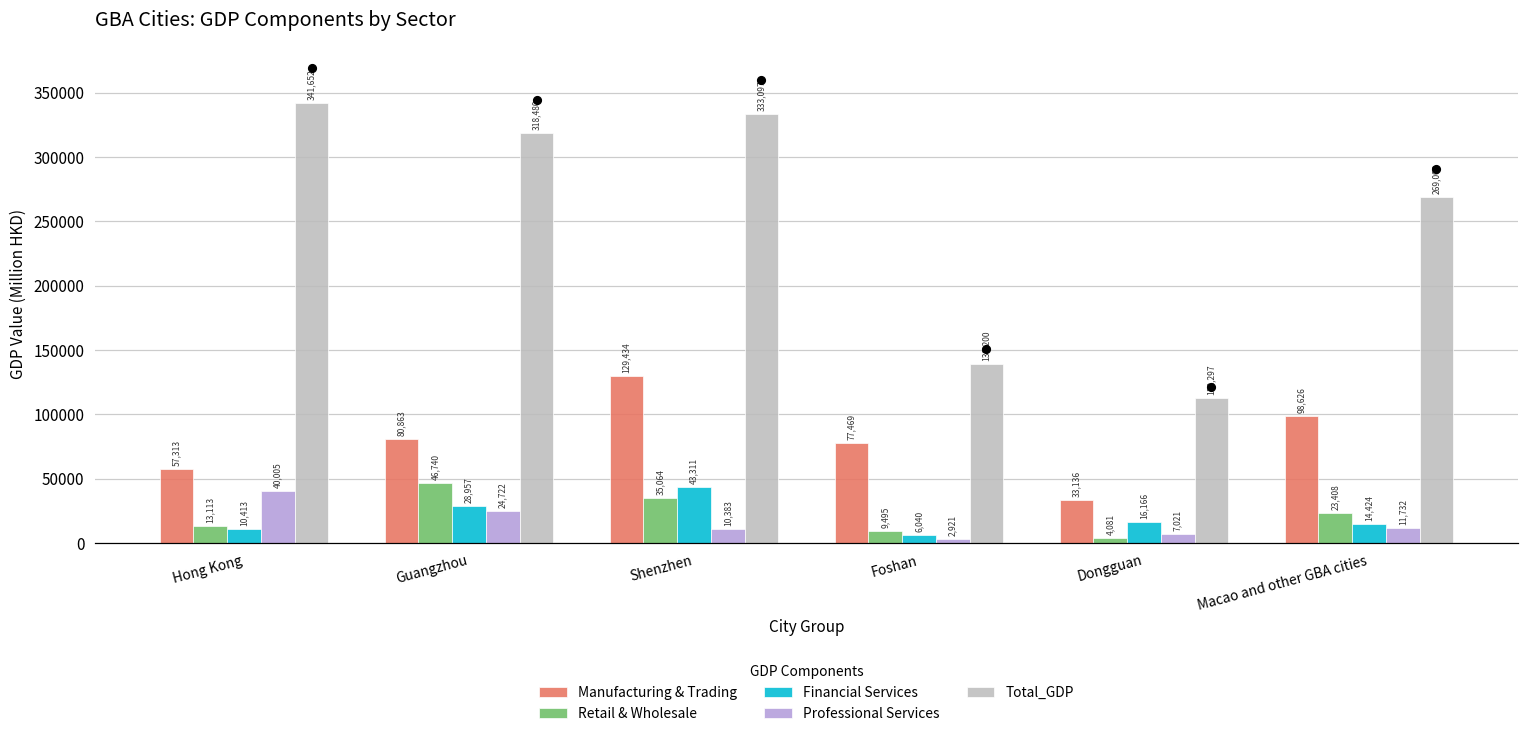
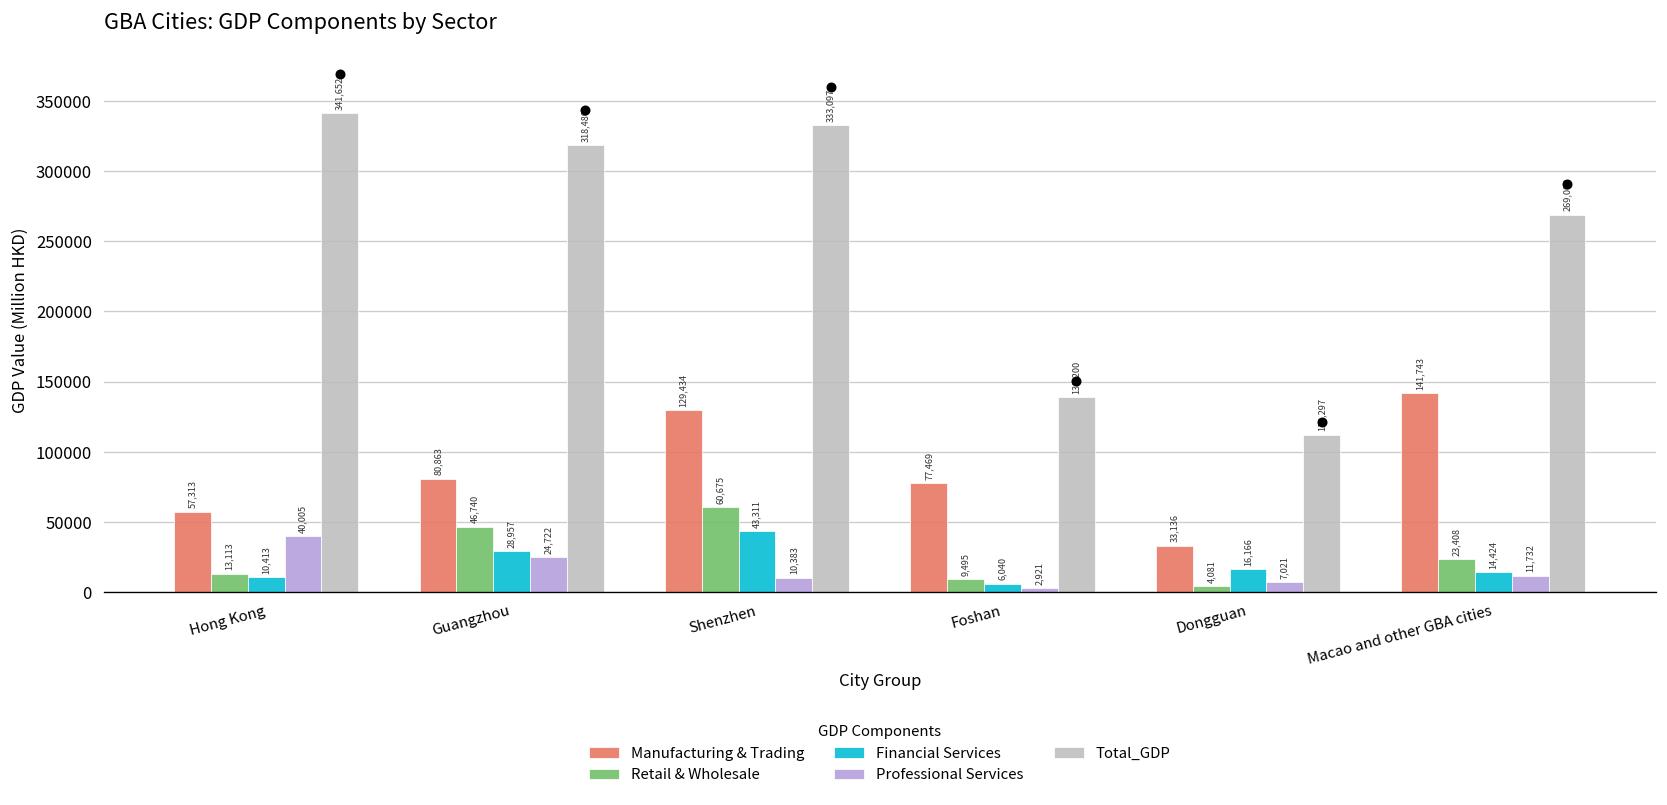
Retail & Wholesale, Shenzhen: 35,064 -> 60,675
Manufacturing & Trading, Macao and other GBA cities: 98,626 -> 141,743
